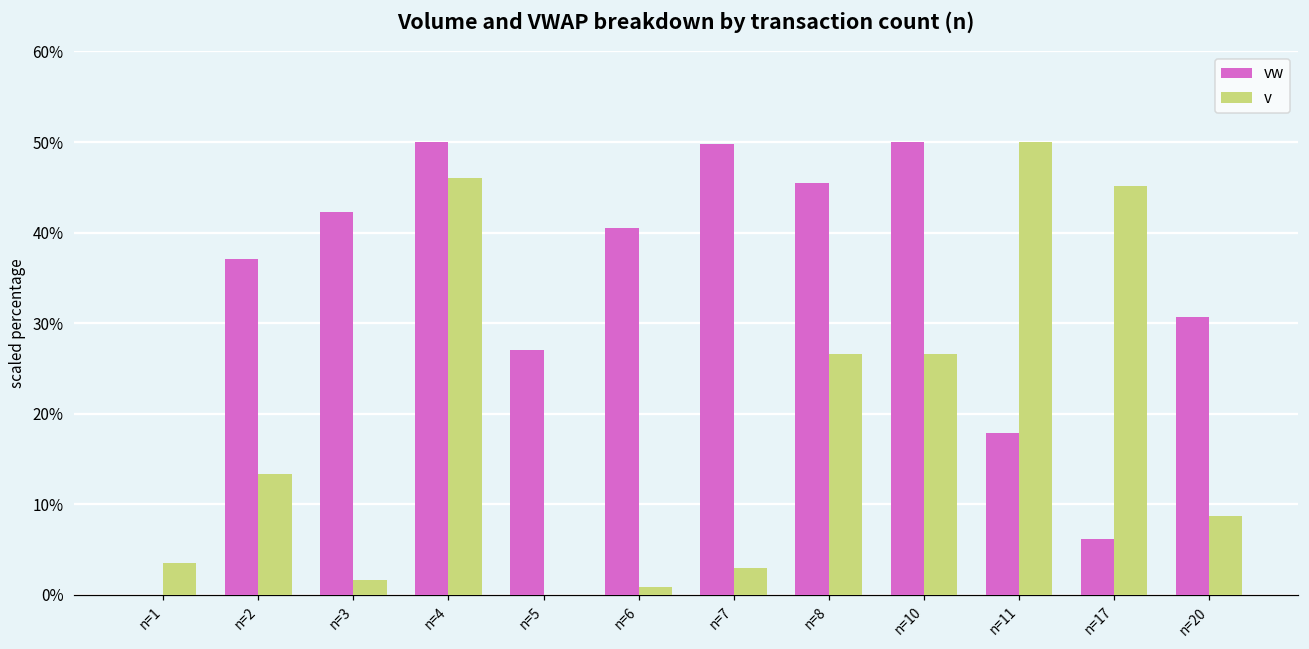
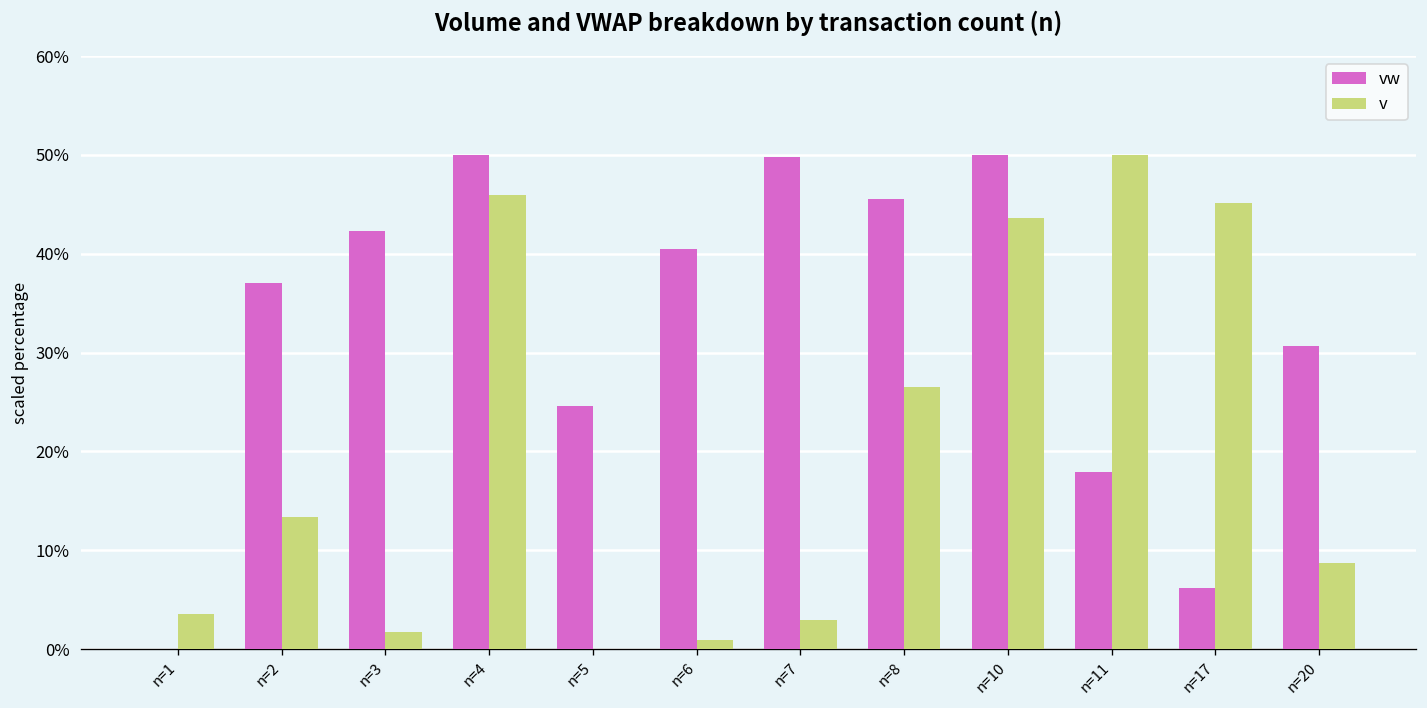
vw, n=5: 27% -> 25%
v, n=10: 27% -> 44%
